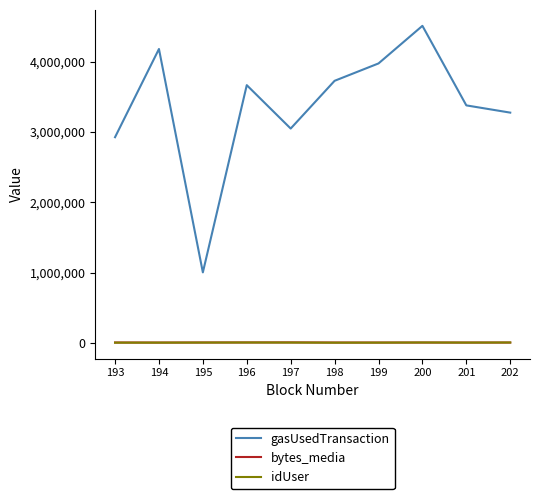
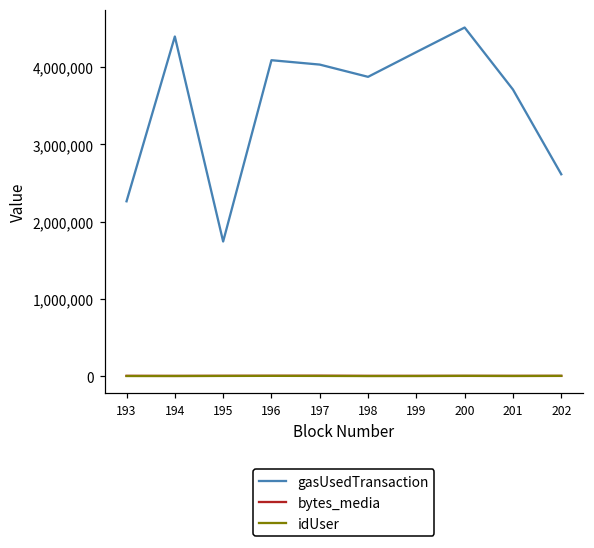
gasUsedTransaction, 193: 2,900,000 -> 2,300,000
gasUsedTransaction, 194: 4,200,000 -> 4,400,000
gasUsedTransaction, 195: 1,000,000 -> 1,700,000
gasUsedTransaction, 196: 3,700,000 -> 4,100,000
gasUsedTransaction, 197: 3,100,000 -> 4,000,000
gasUsedTransaction, 198: 3,700,000 -> 3,900,000
gasUsedTransaction, 199: 4,000,000 -> 4,200,000
gasUsedTransaction, 201: 3,400,000 -> 3,700,000
gasUsedTransaction, 202: 3,300,000 -> 2,600,000
